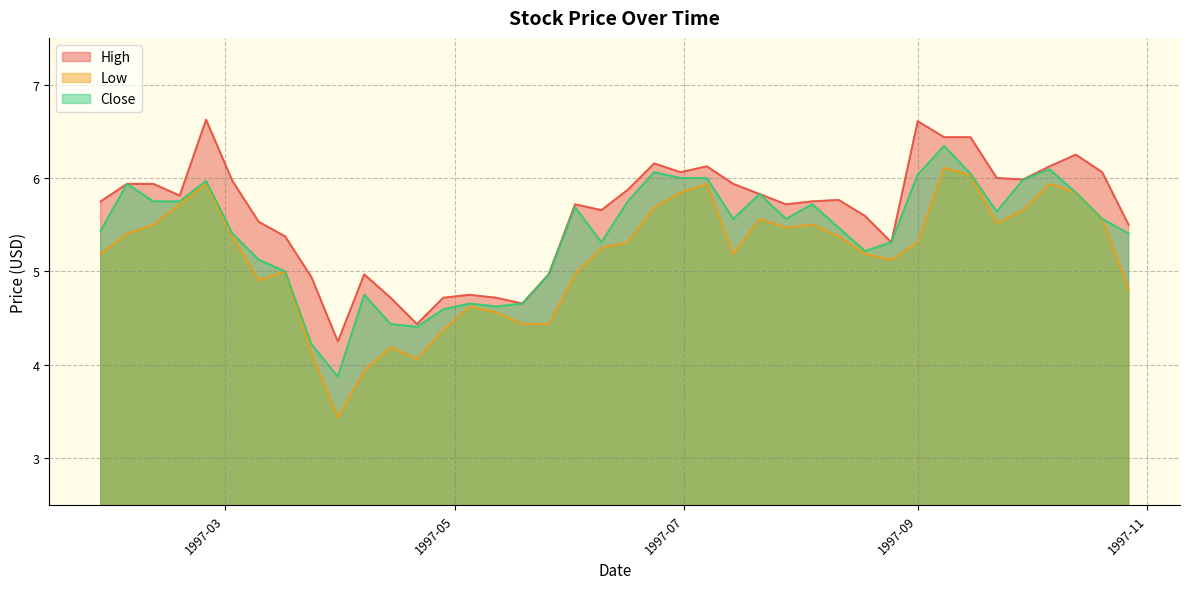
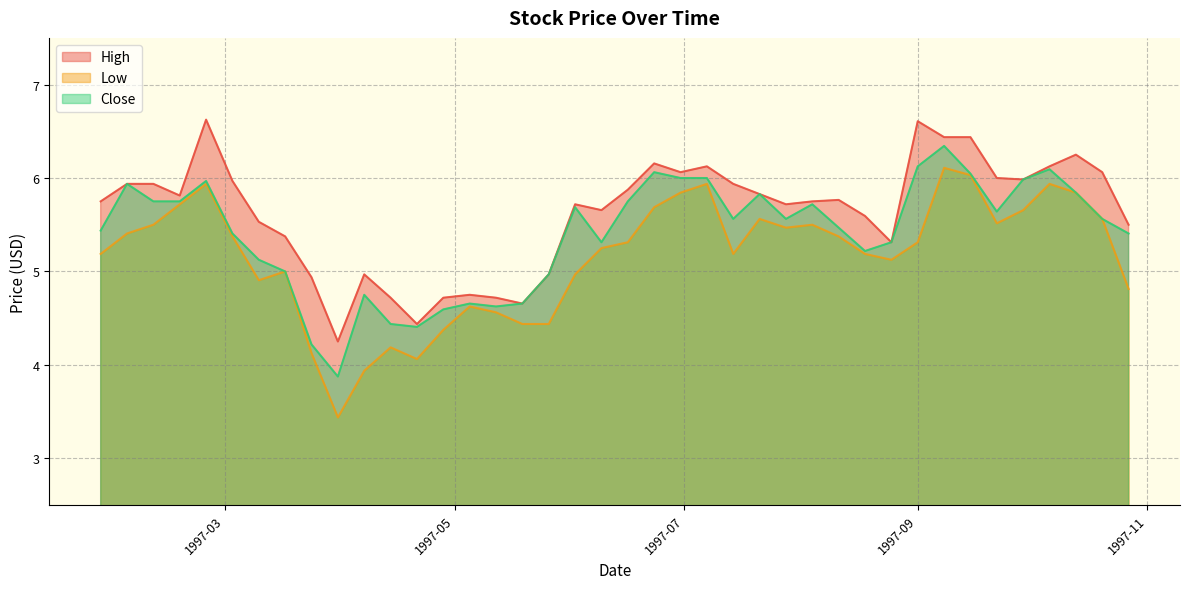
Close, 1997-09: 6.0 -> 6.1
